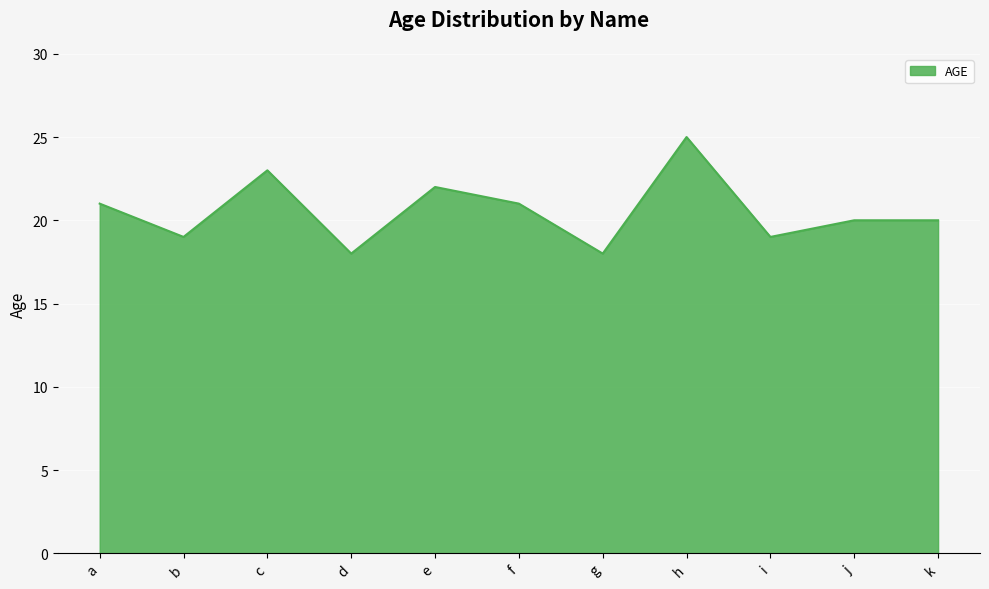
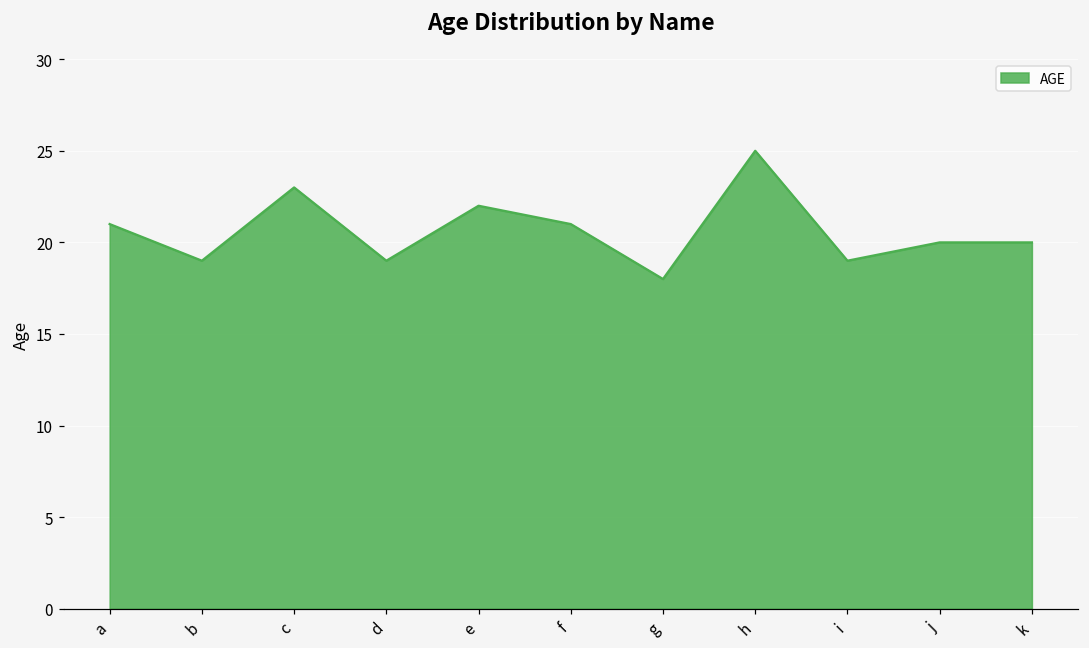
d: 18 -> 19
